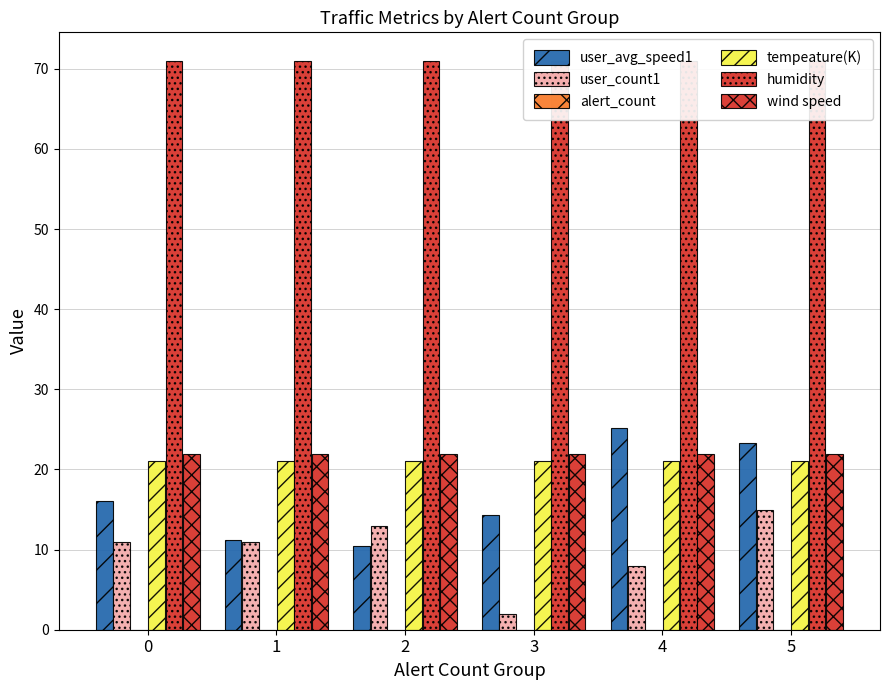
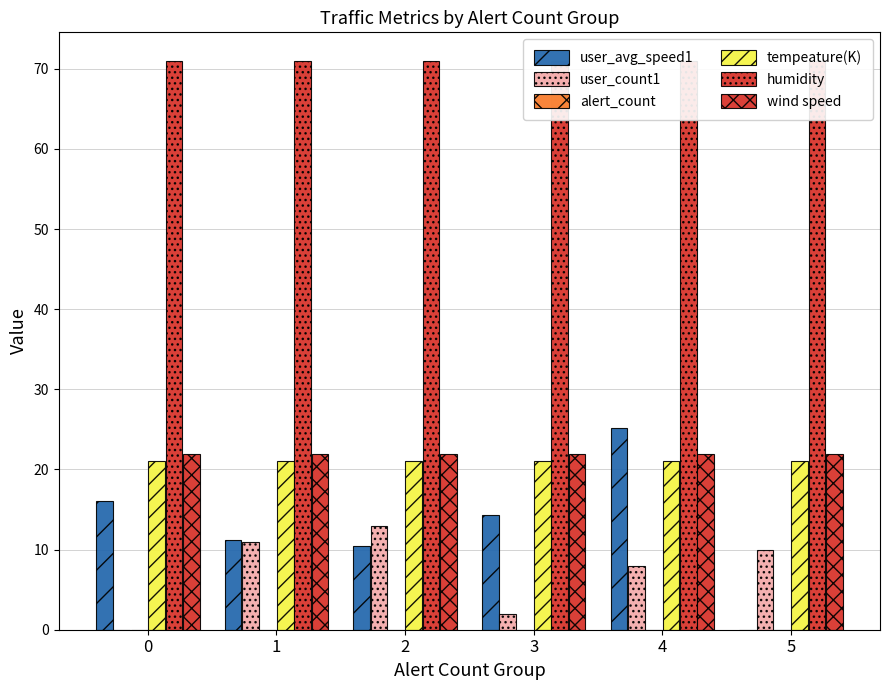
user_count1, 0: 11 -> 0
user_avg_speed1, 5: 23 -> 0
user_count1, 5: 15 -> 10
